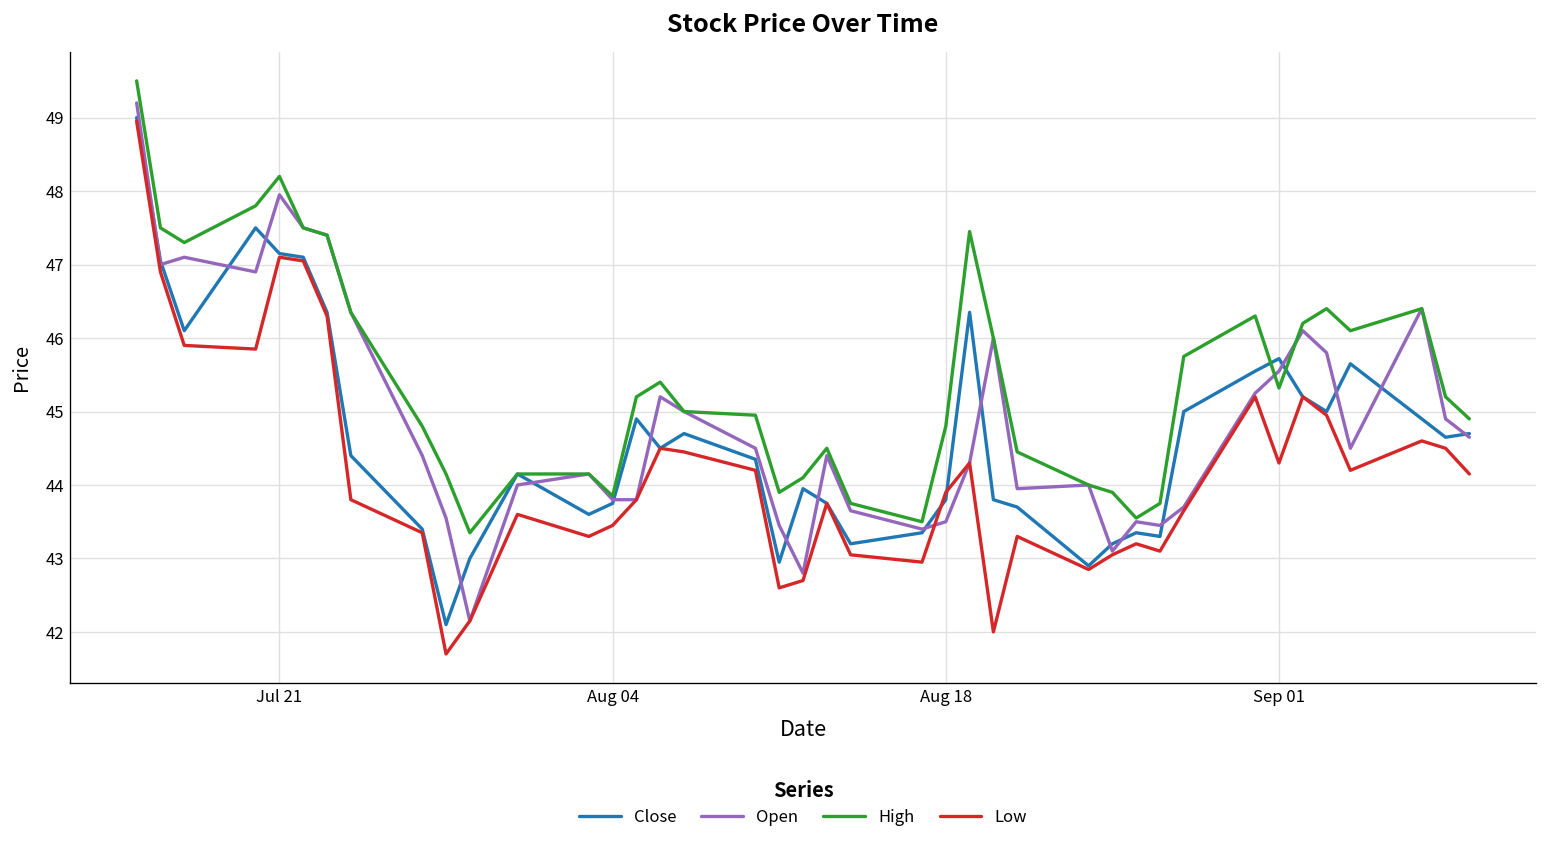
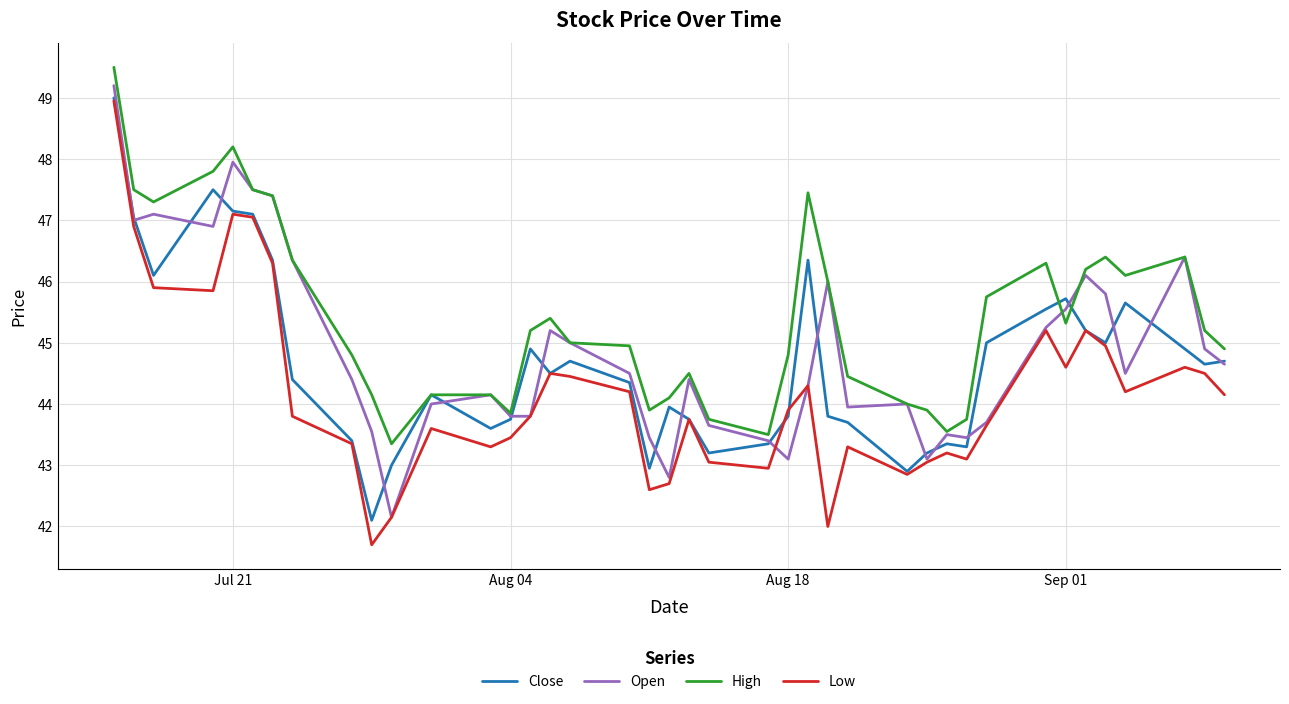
Open, Aug 18: 43.5 -> 43.1
Low, Sep 01: 44.3 -> 44.6
